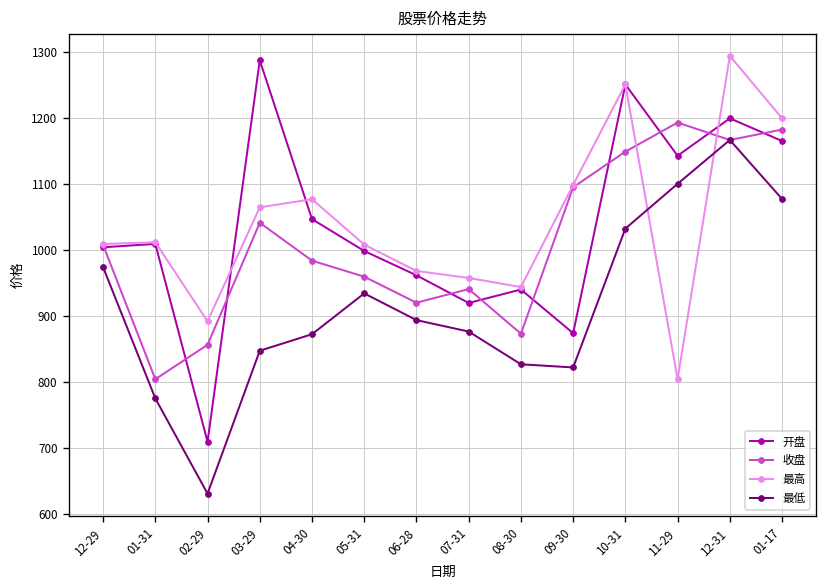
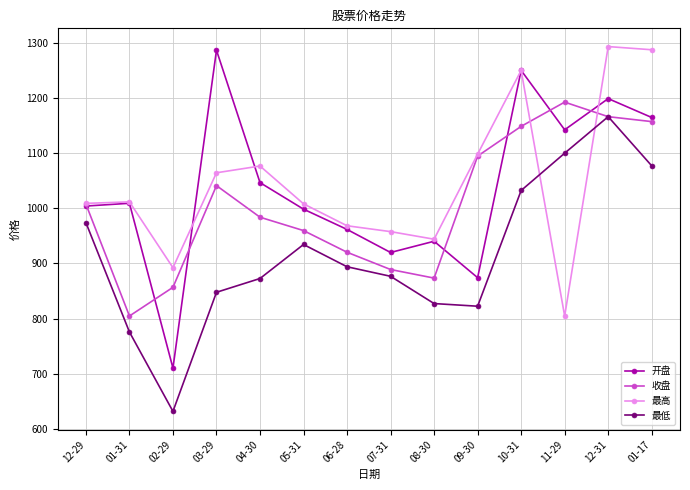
收盘, 07-31: 940 -> 890
收盘, 01-17: 1180 -> 1160
最高, 01-17: 1200 -> 1290
